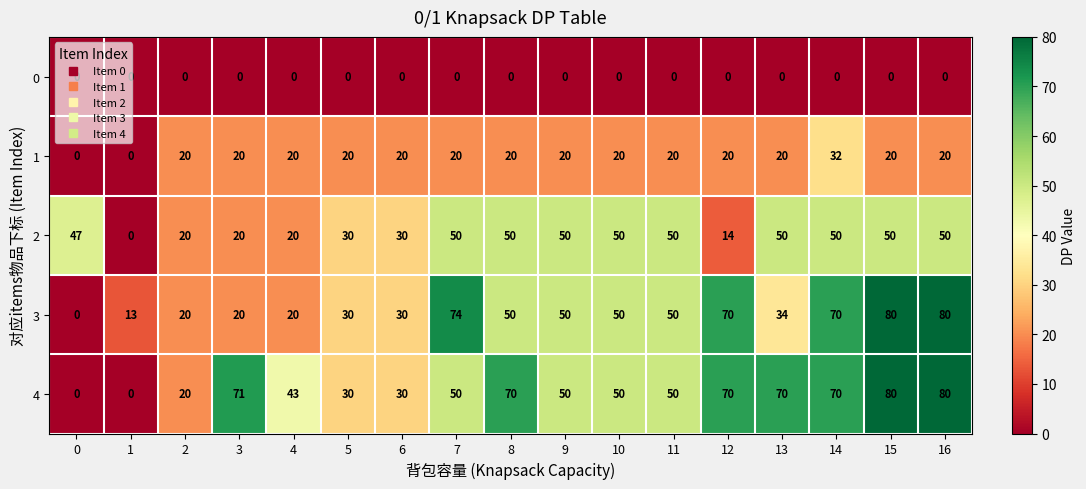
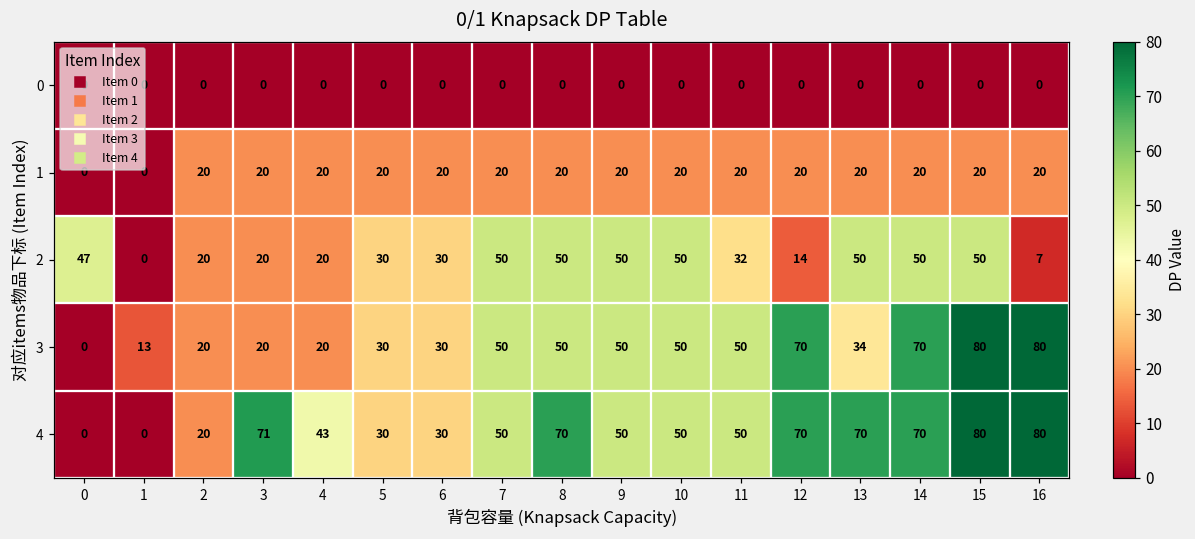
1, 14: 32 -> 20
2, 11: 50 -> 32
2, 16: 50 -> 7
3, 7: 74 -> 50
